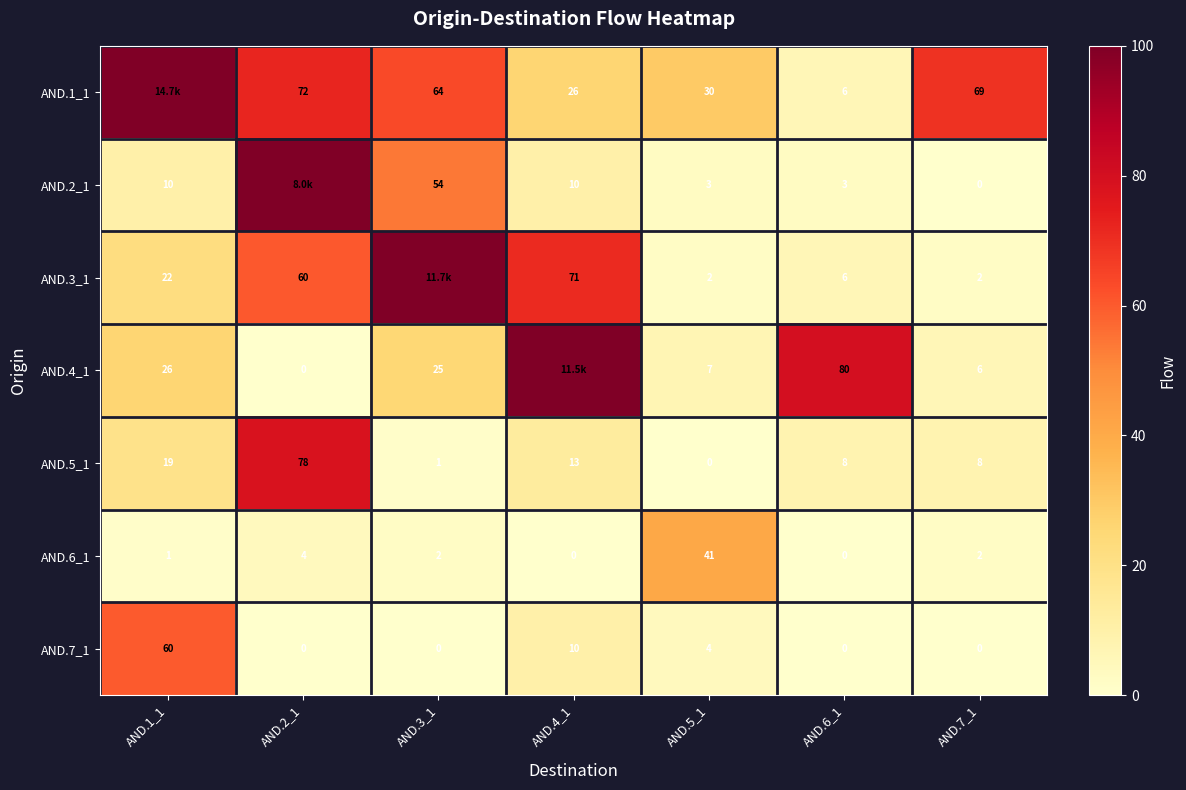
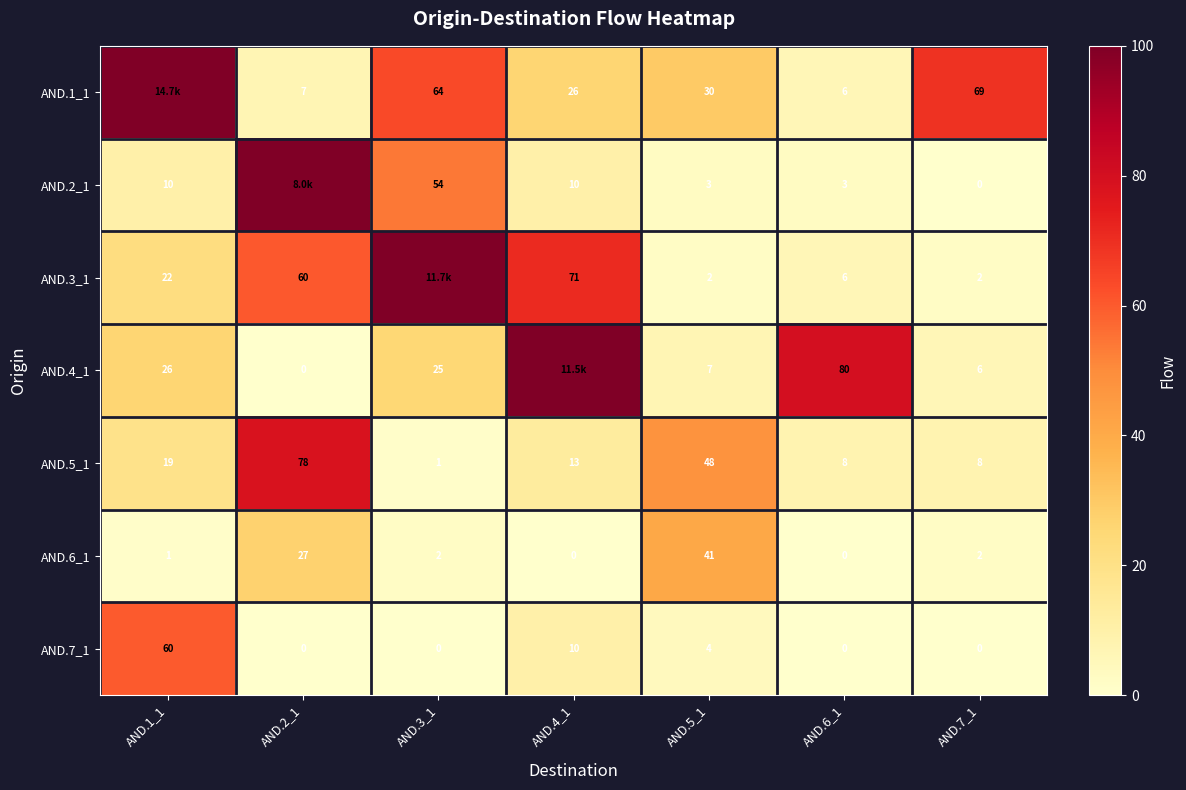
AND.1_1, AND.2_1: 72 -> 7
AND.5_1, AND.5_1: 0 -> 48
AND.6_1, AND.2_1: 4 -> 27
